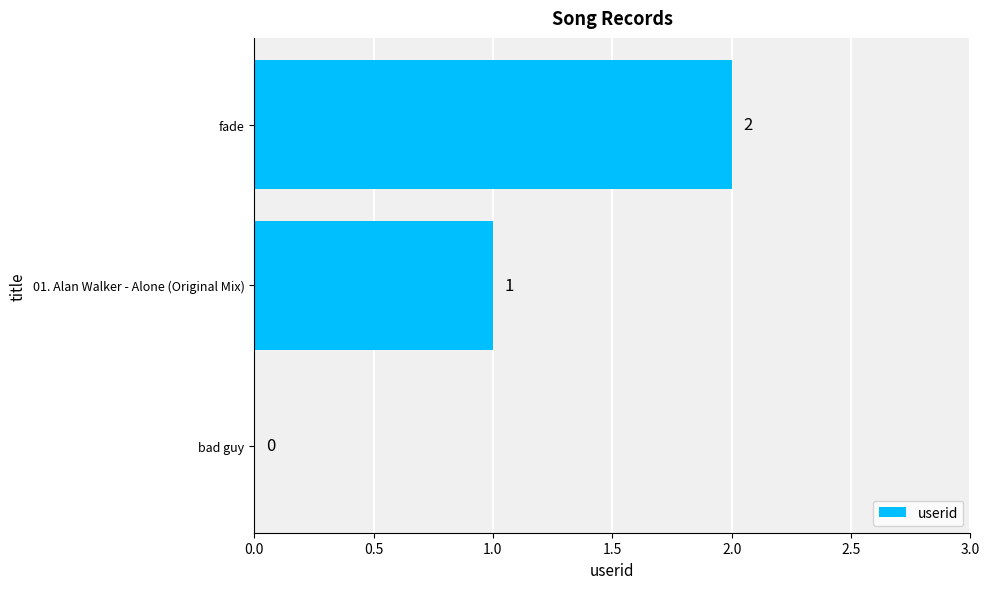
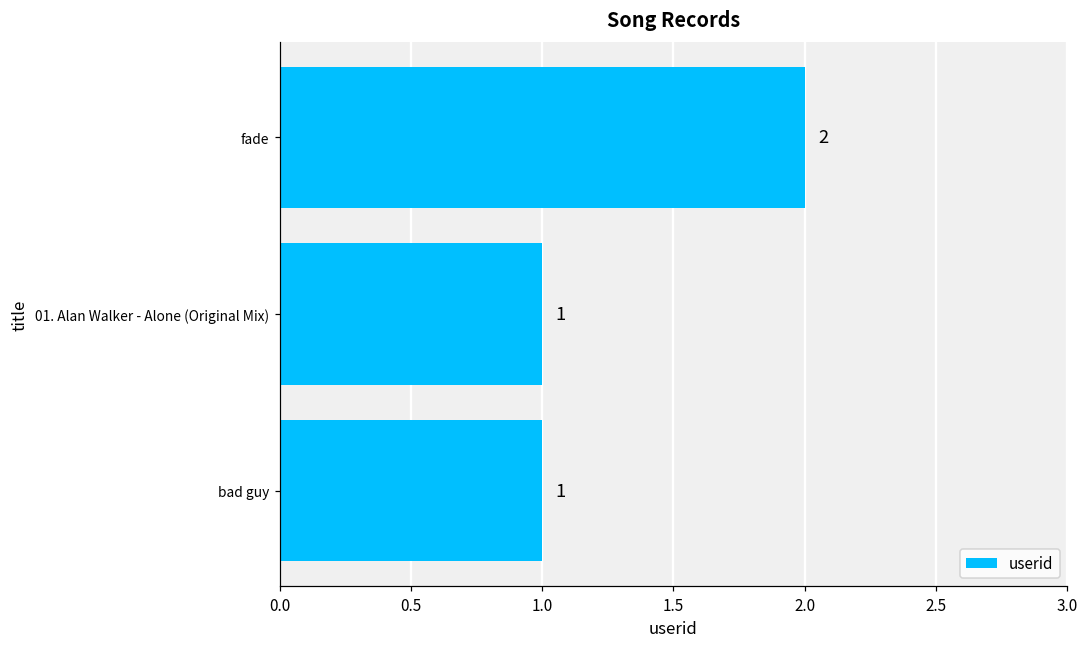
bad guy: 0 -> 1
